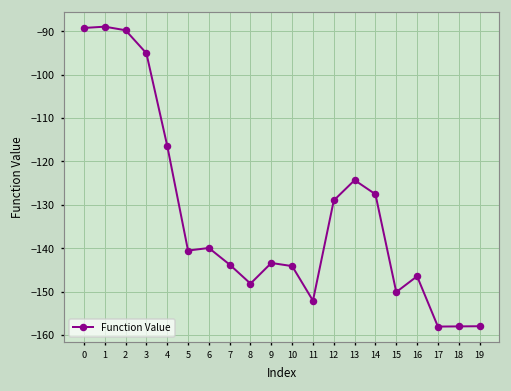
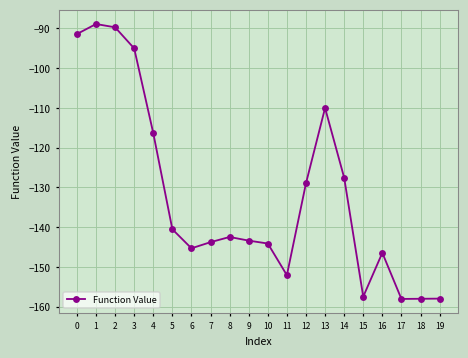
0: -89 -> -91
6: -140 -> -145
8: -148 -> -142
13: -124 -> -110
15: -150 -> -157
